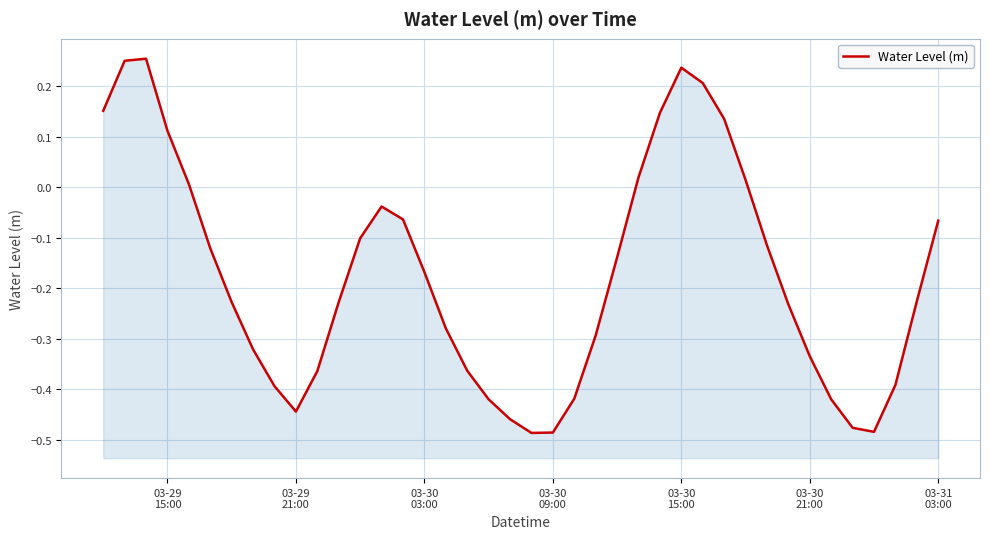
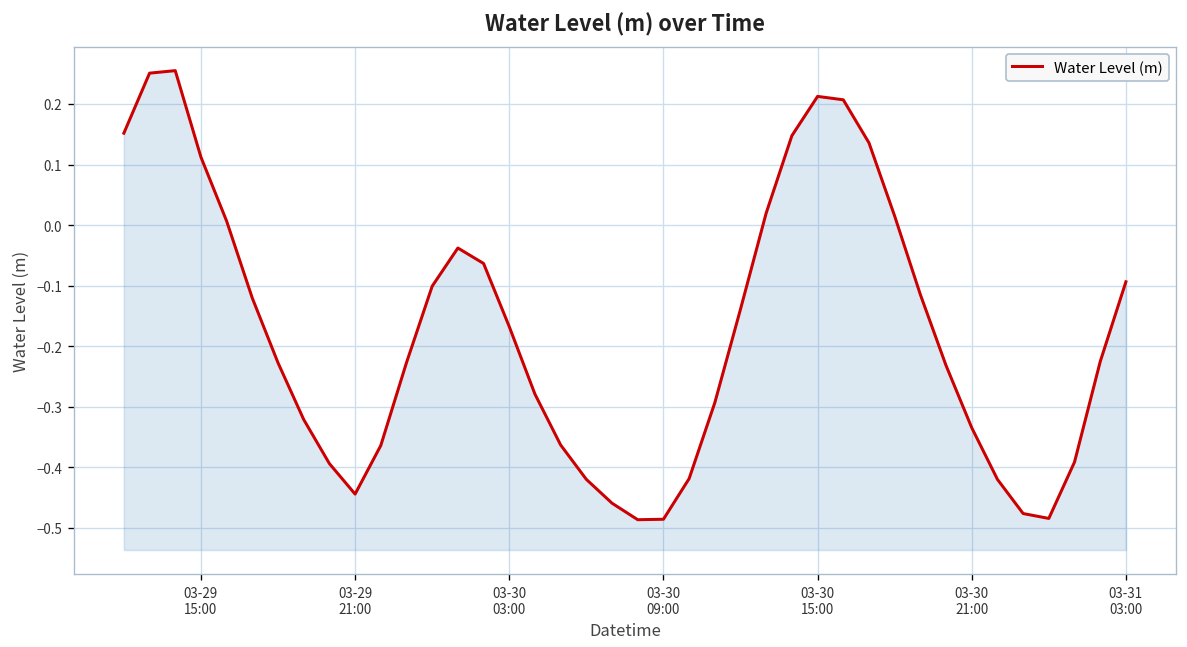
03-30 15:00: 0.24 -> 0.21
03-31 03:00: -0.07 -> -0.09
